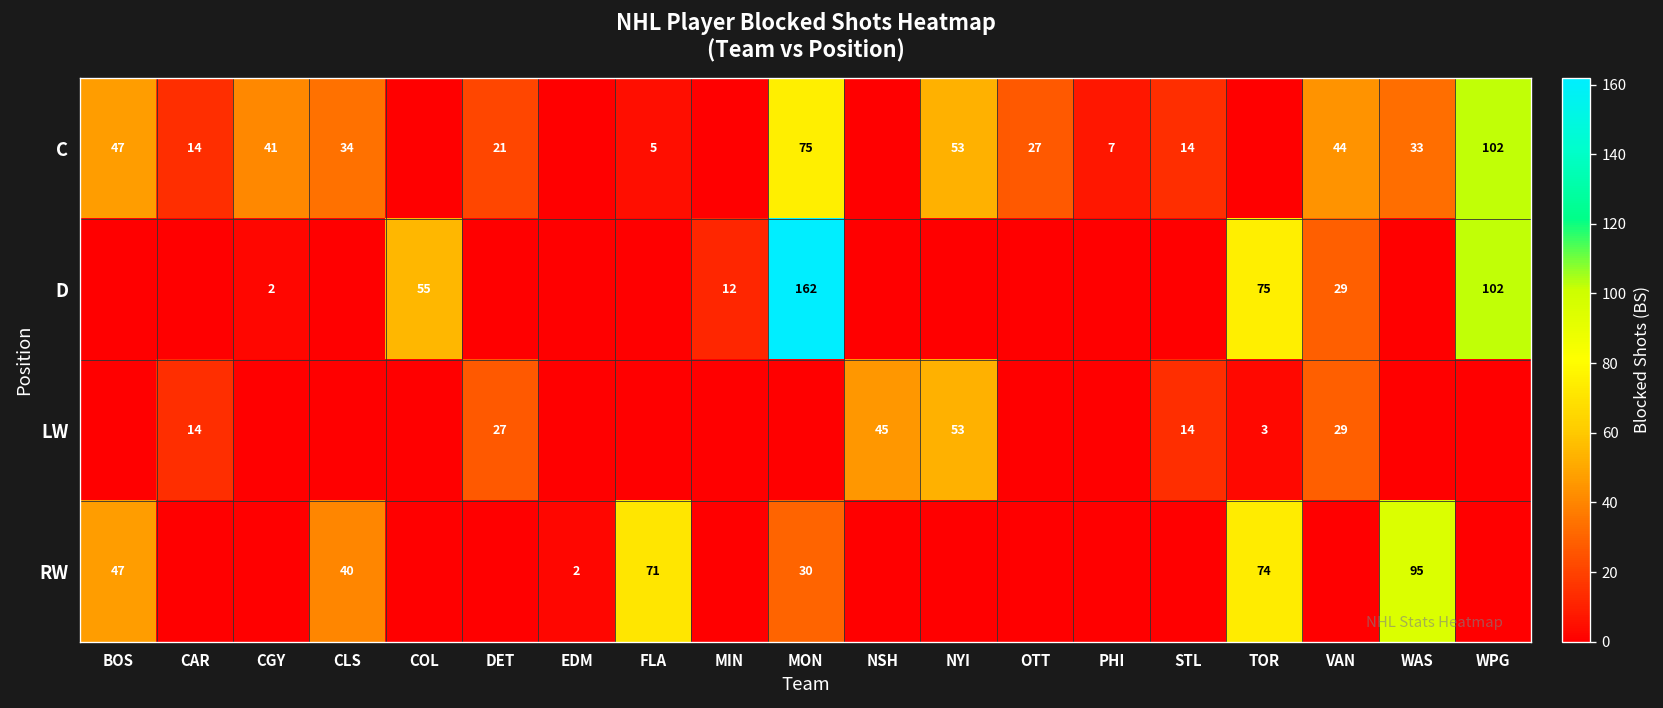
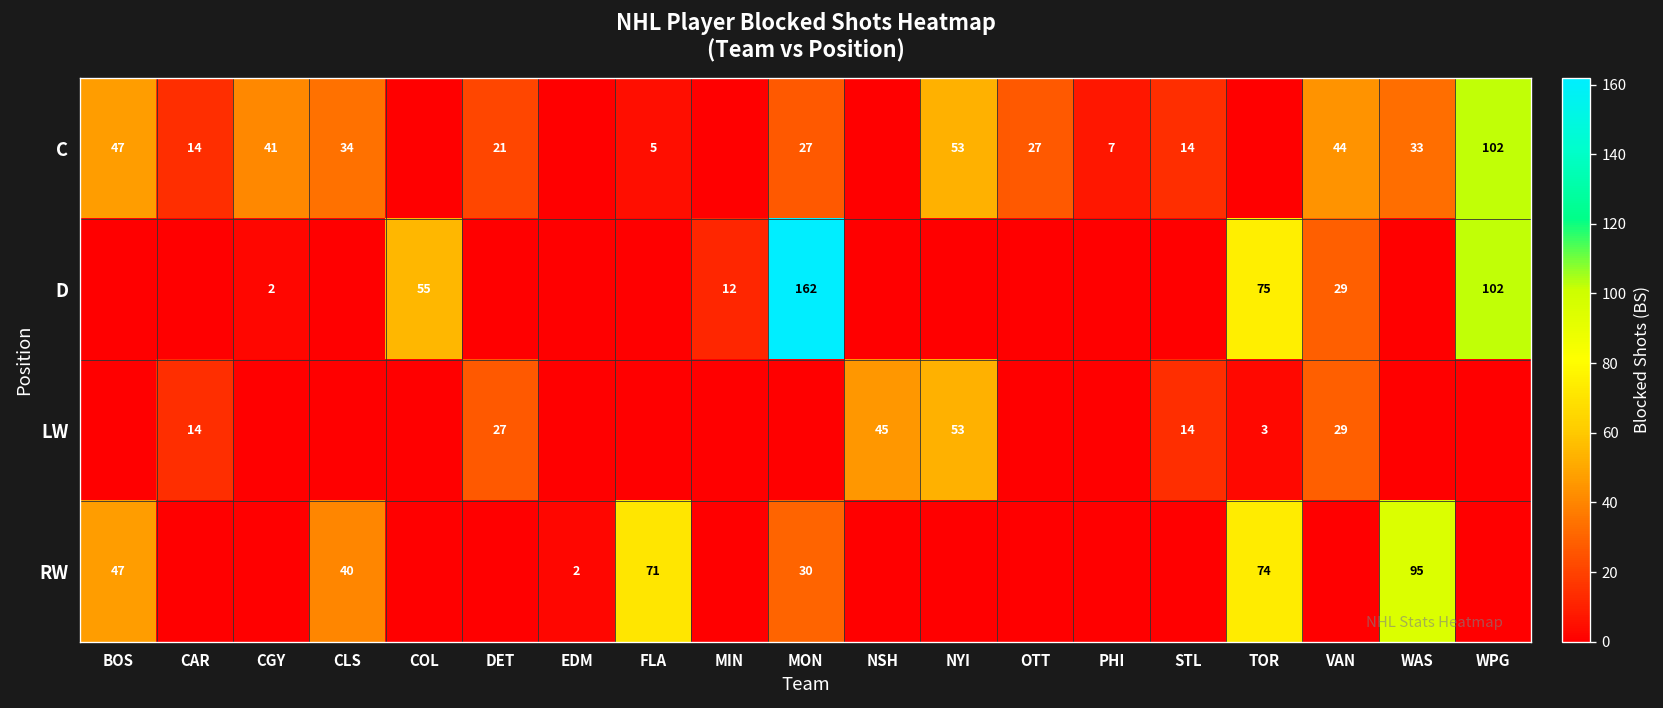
C, MON: 75 -> 27
